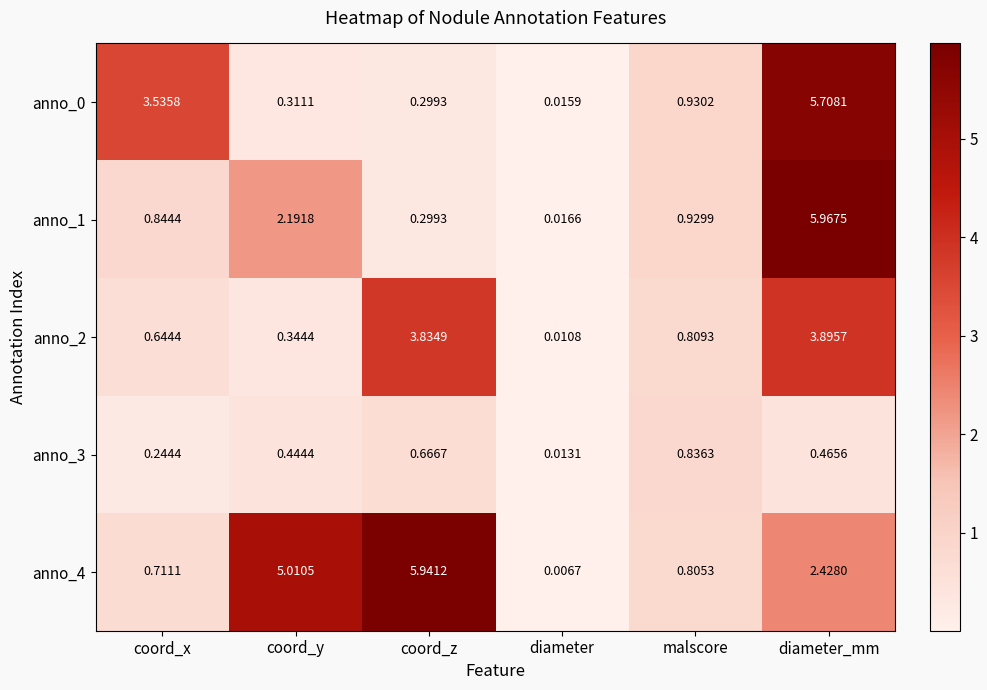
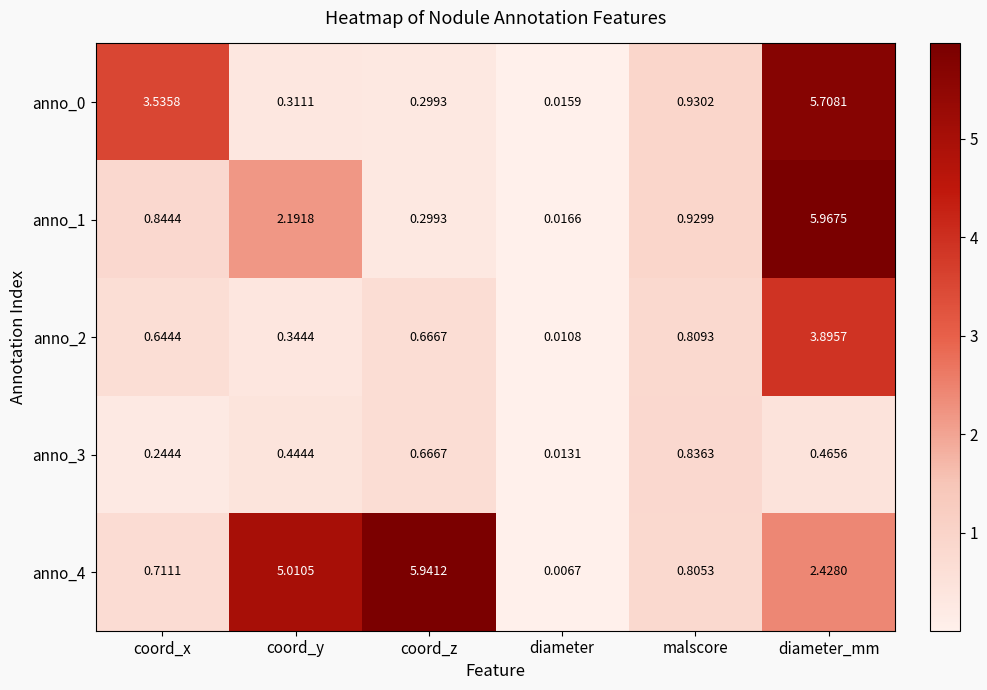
anno_2, coord_z: 3.8349 -> 0.6667
